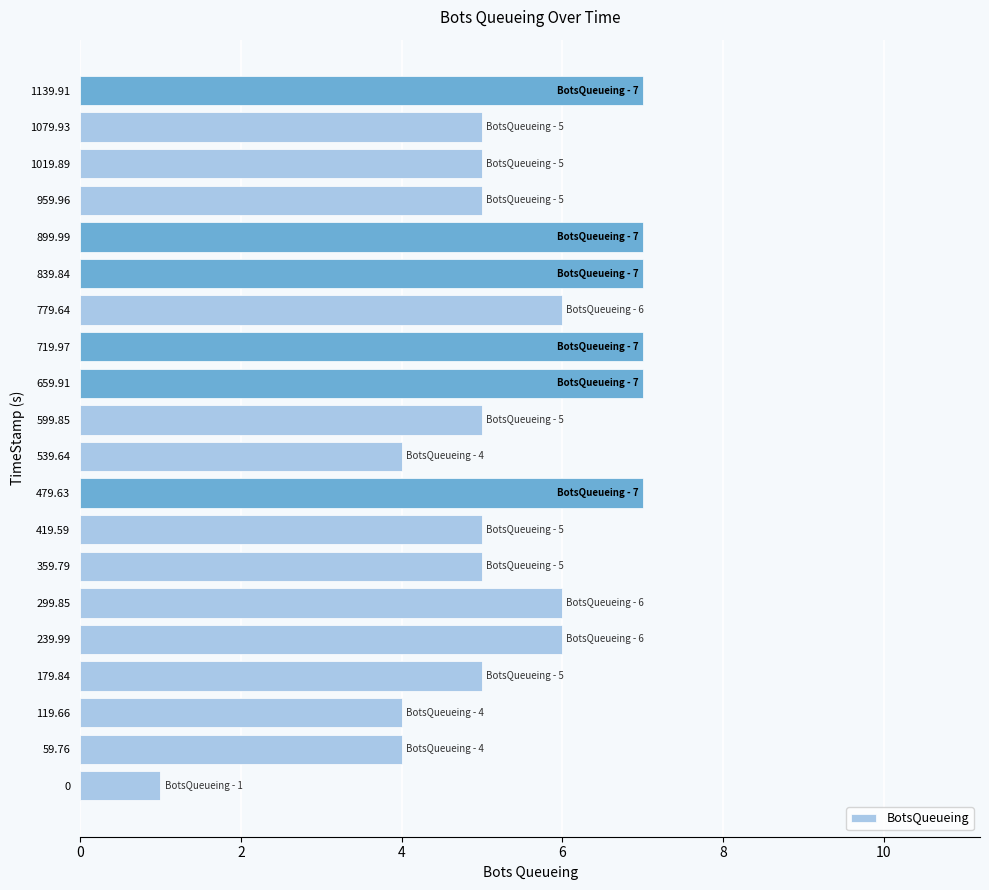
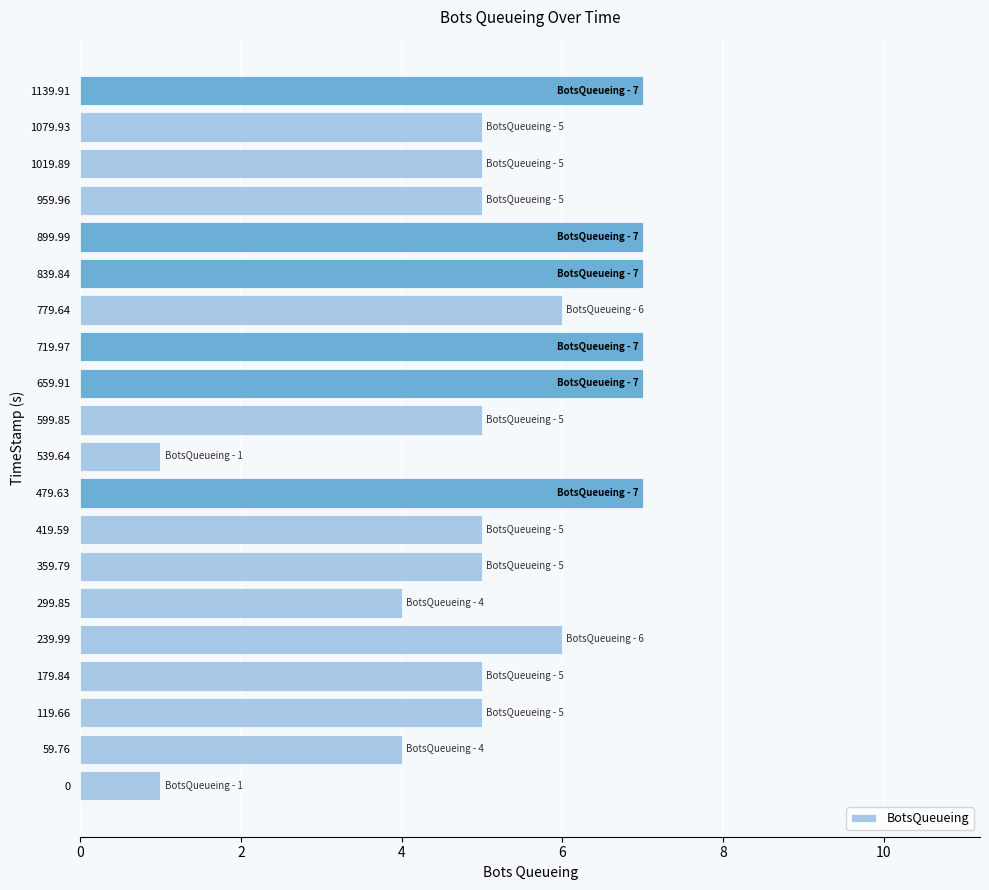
539.64: 4 -> 1
299.85: 6 -> 4
119.66: 4 -> 5
